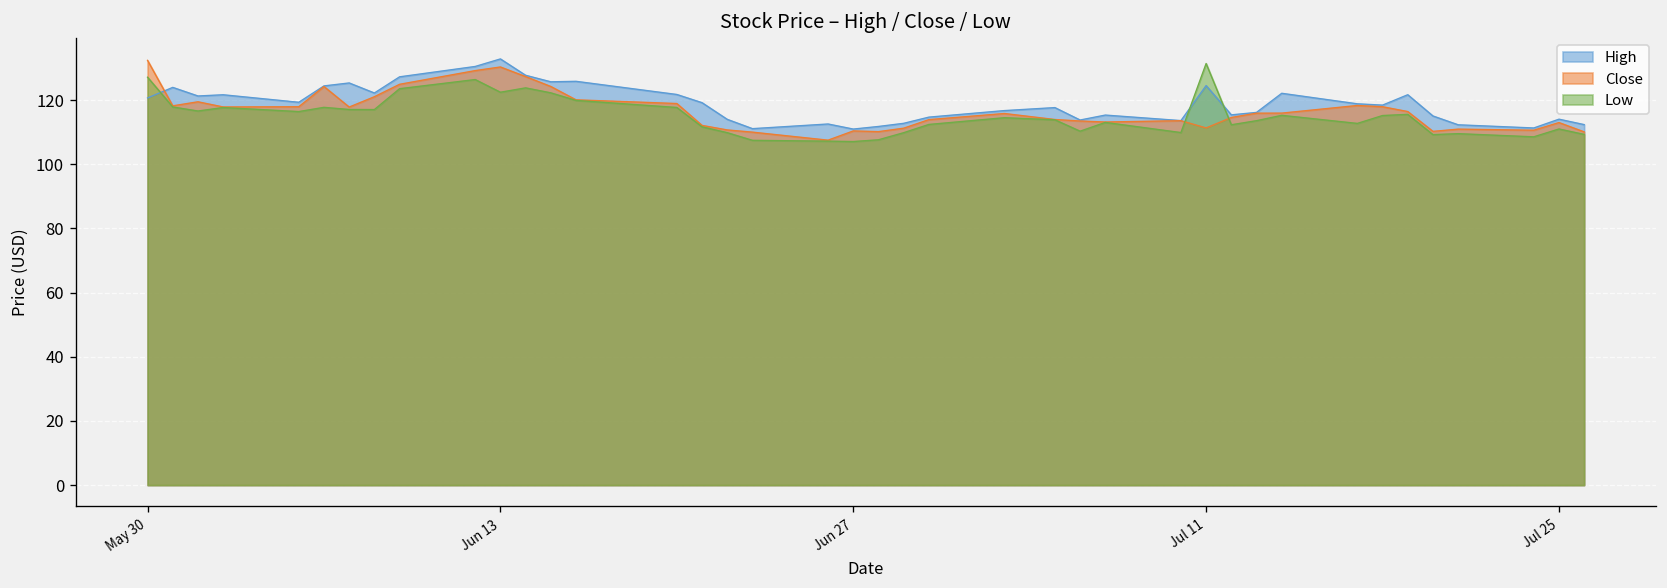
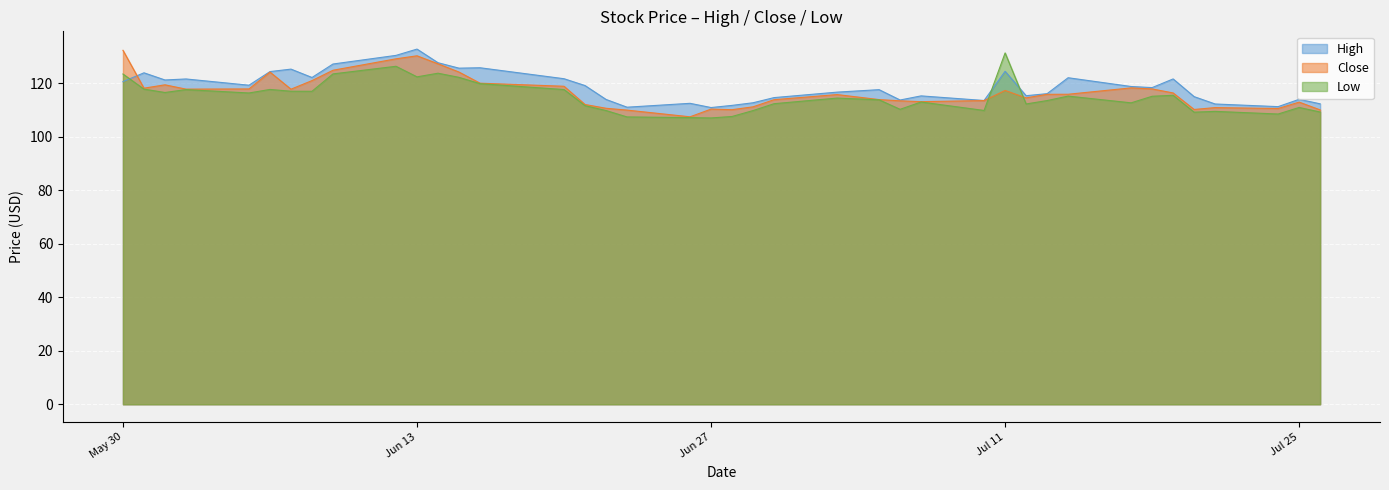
Low, May 30: 127 -> 124
Close, Jul 11: 111 -> 117
